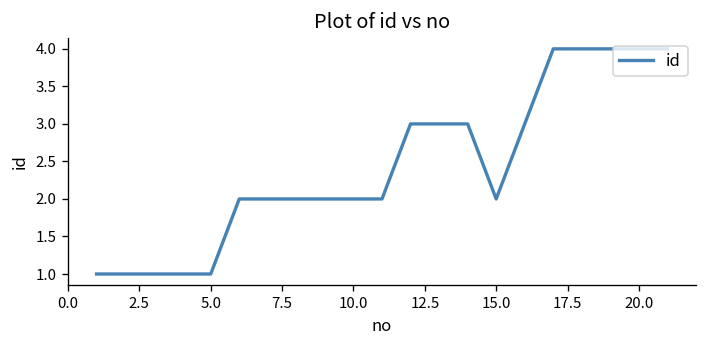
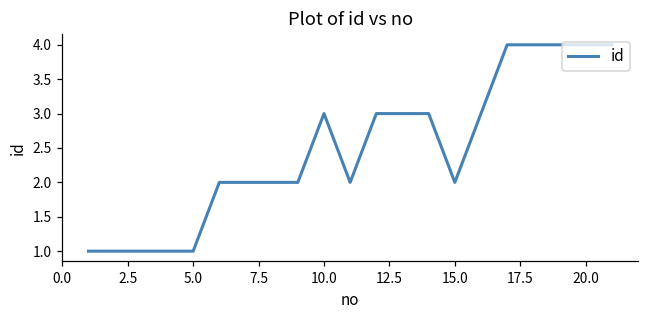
10.0: 2 -> 3
